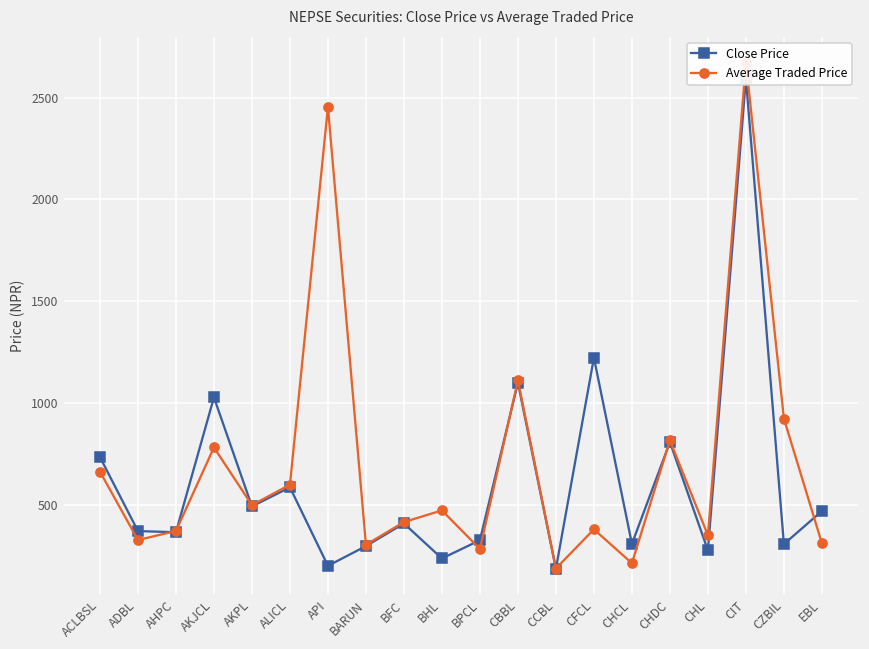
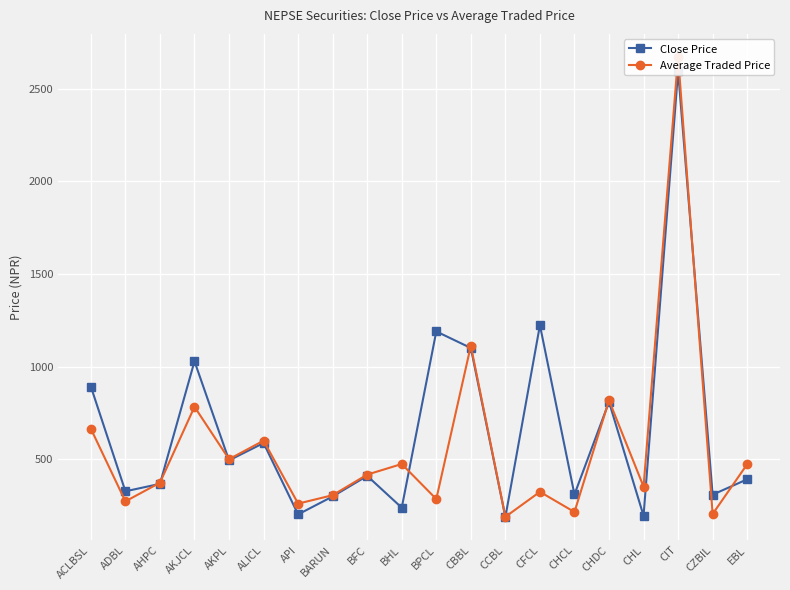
Close Price, ACLBSL: 740 -> 890
Close Price, ADBL: 370 -> 330
Average Traded Price, ADBL: 330 -> 270
Average Traded Price, API: 2450 -> 260
Close Price, BPCL: 330 -> 1190
Average Traded Price, CFCL: 380 -> 330
Close Price, CHL: 280 -> 200
Average Traded Price, CZBIL: 930 -> 210
Close Price, EBL: 470 -> 390
Average Traded Price, EBL: 310 -> 470
